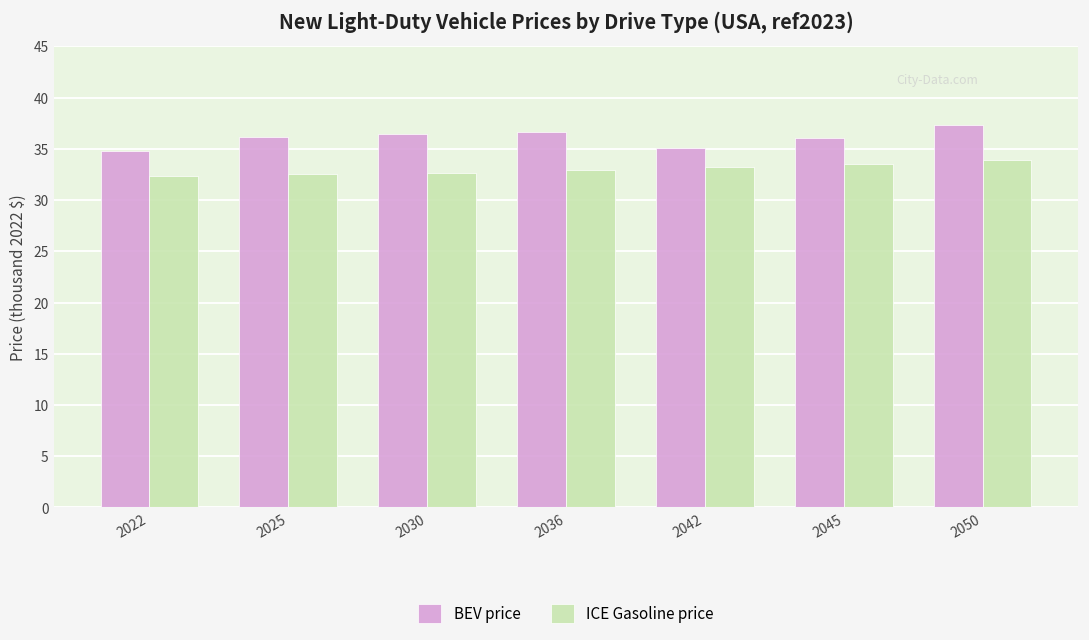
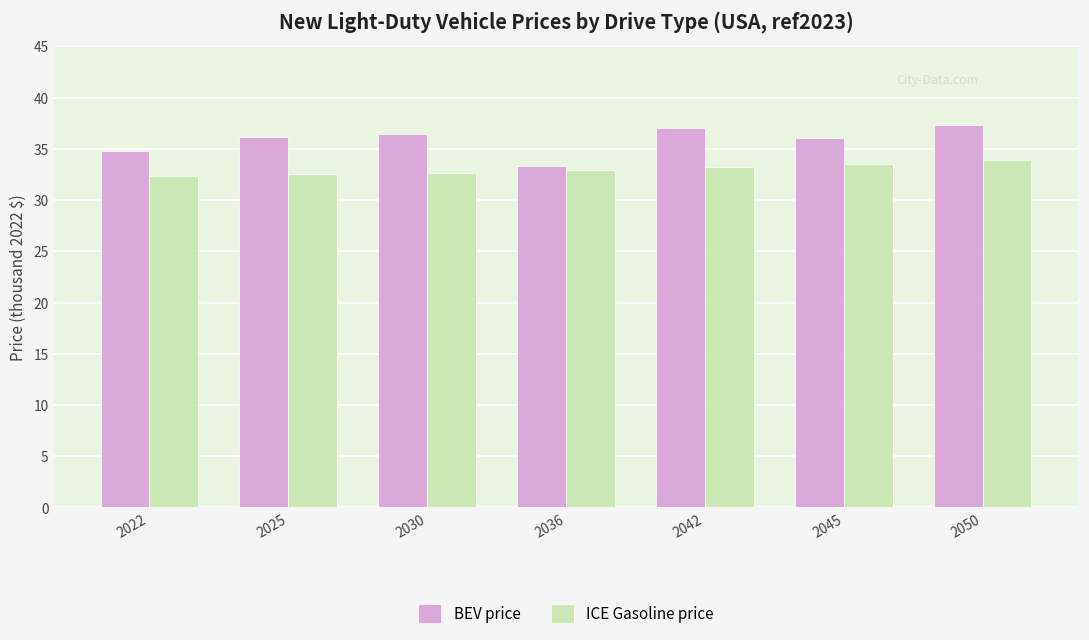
BEV price, 2036: 37 -> 33
BEV price, 2042: 35 -> 37
